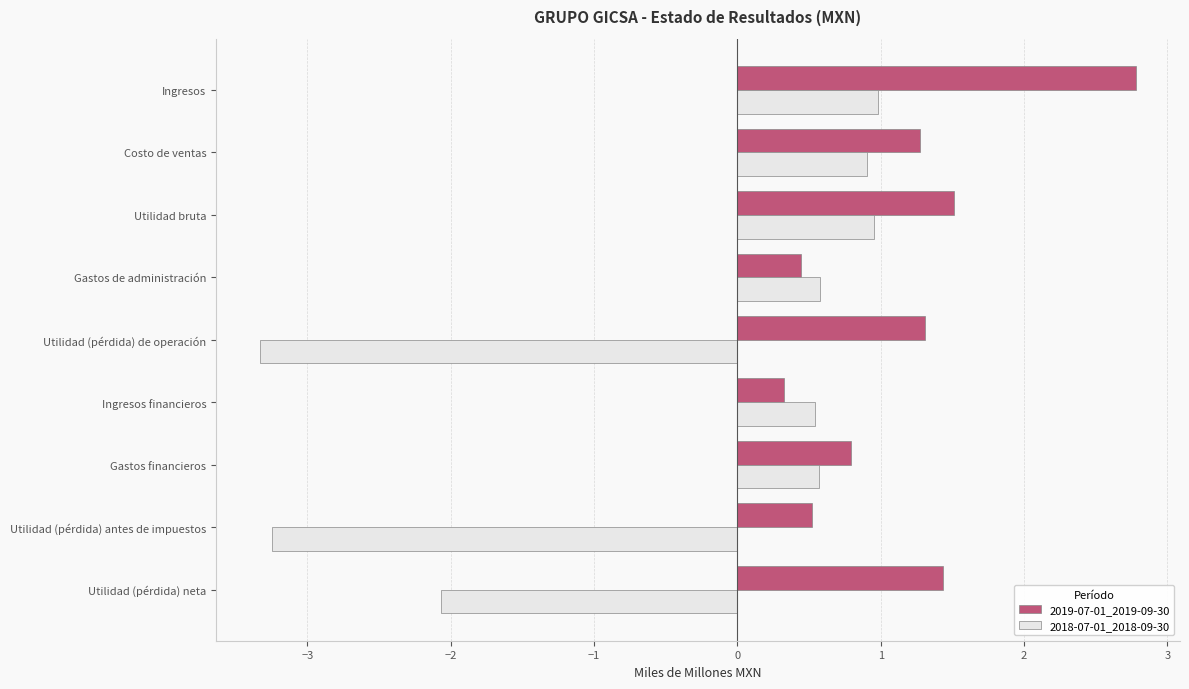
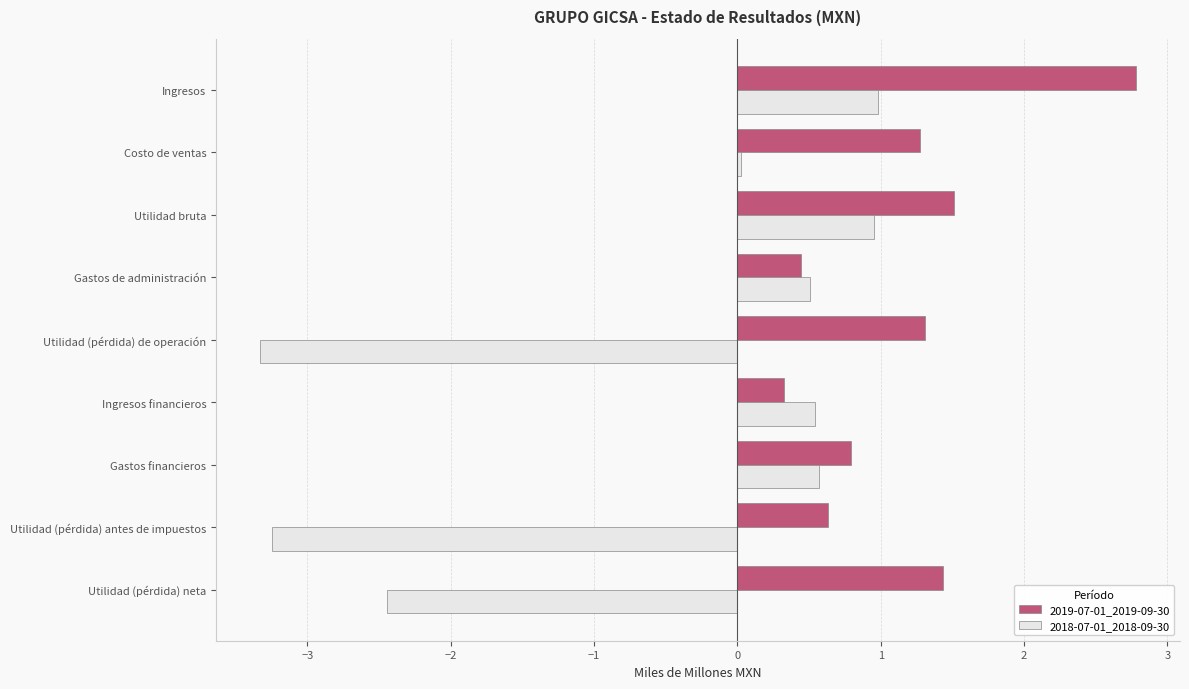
2018-07-01_2018-09-30, Costo de ventas: 0.90 -> 0.02
2018-07-01_2018-09-30, Gastos de administración: 0.57 -> 0.50
2019-07-01_2019-09-30, Utilidad (pérdida) antes de impuestos: 0.52 -> 0.63
2018-07-01_2018-09-30, Utilidad (pérdida) neta: -2.07 -> -2.44
